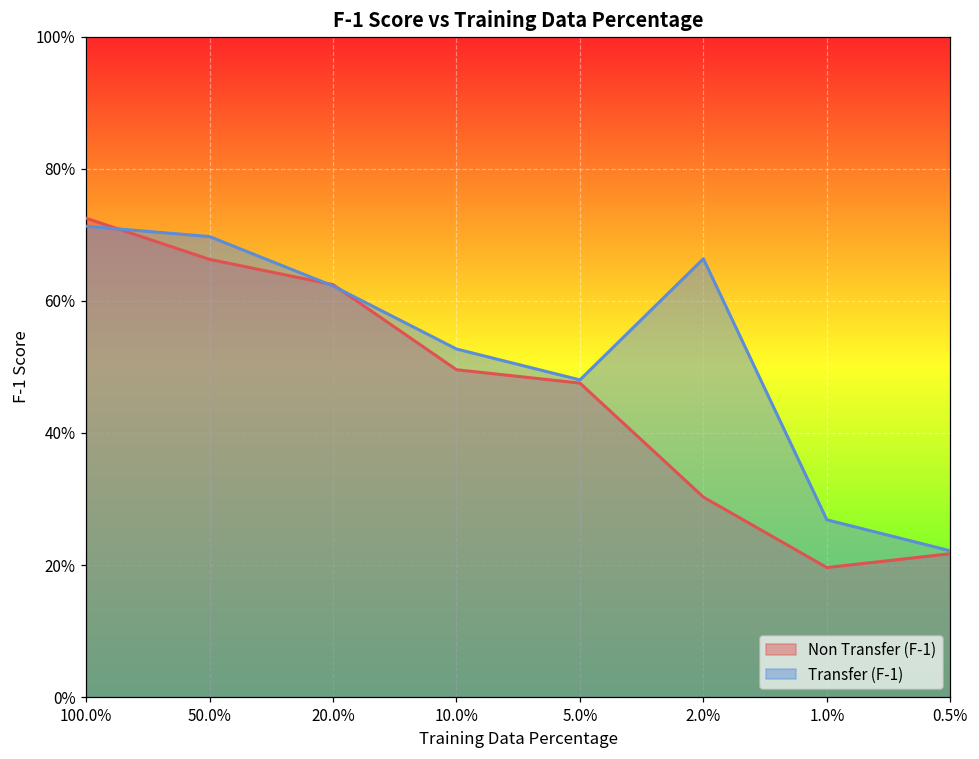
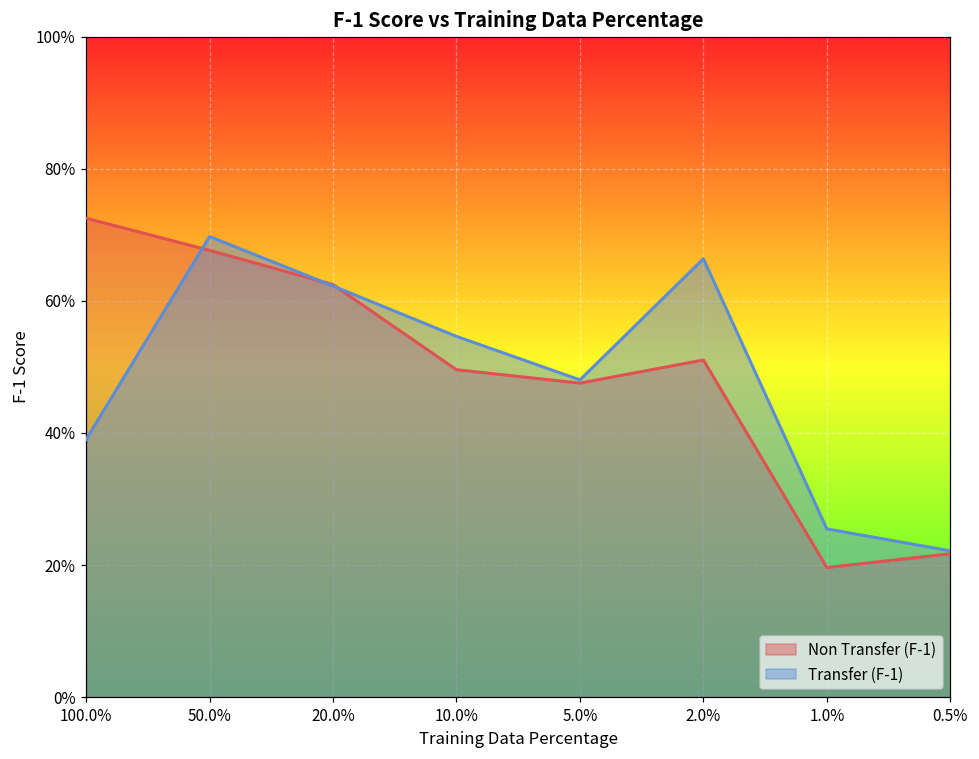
Transfer (F-1), 100.0%: 71% -> 39%
Non Transfer (F-1), 50.0%: 66% -> 68%
Transfer (F-1), 10.0%: 53% -> 55%
Non Transfer (F-1), 2.0%: 30% -> 51%
Transfer (F-1), 1.0%: 27% -> 25%
